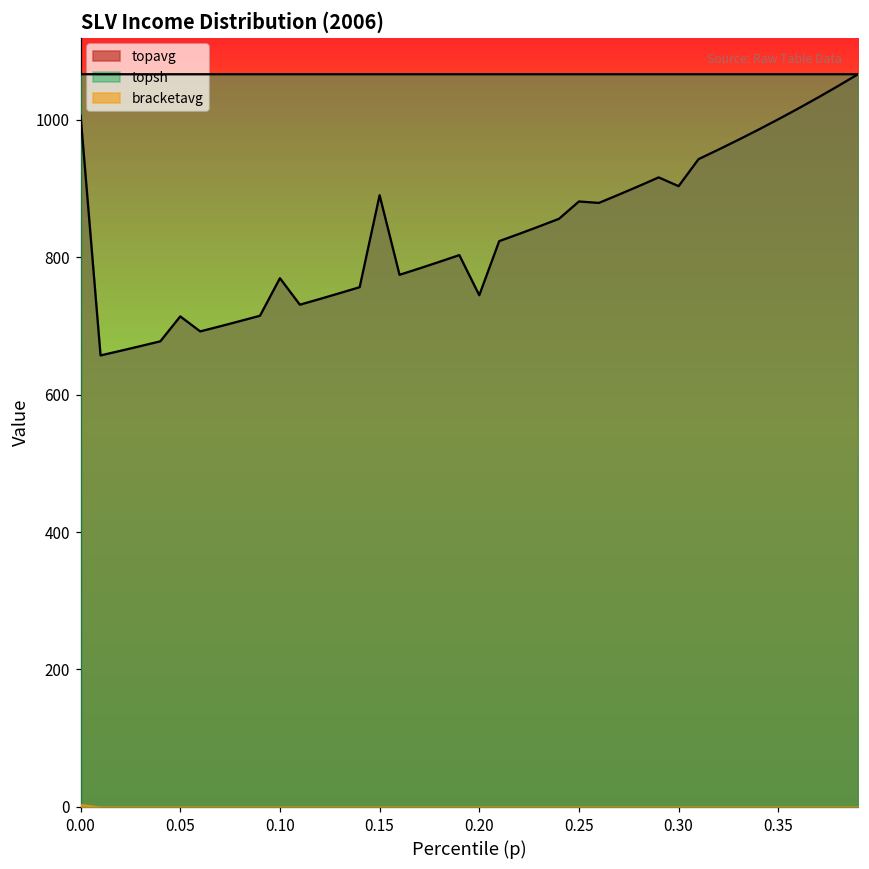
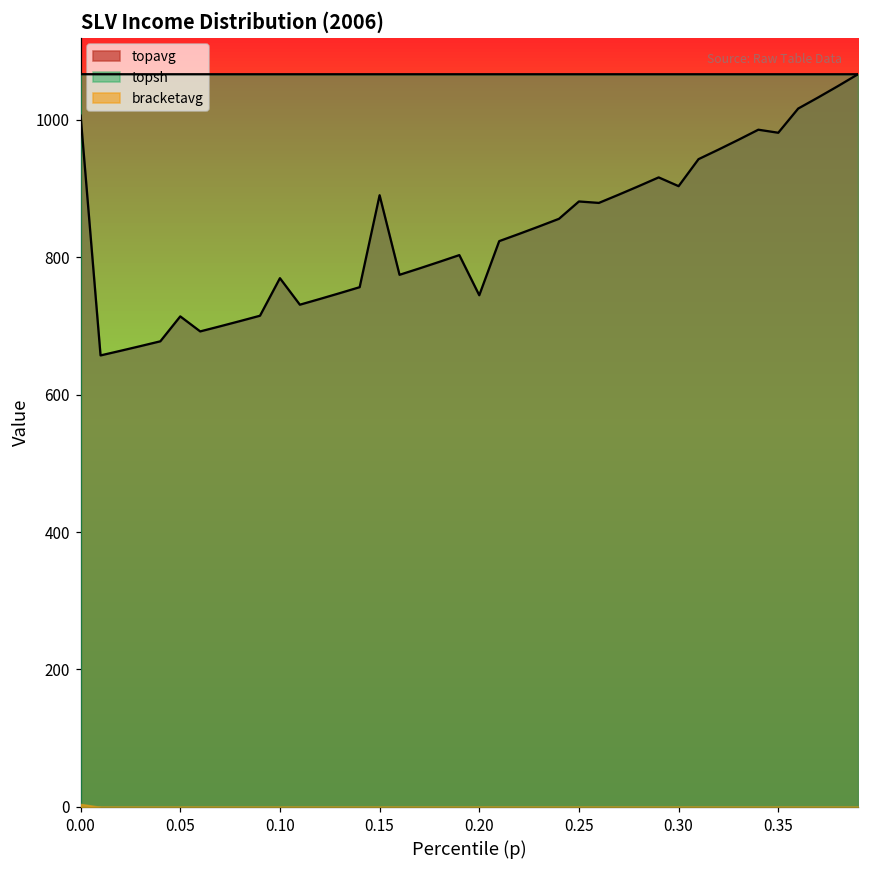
topavg, 0.35: 1000 -> 980
